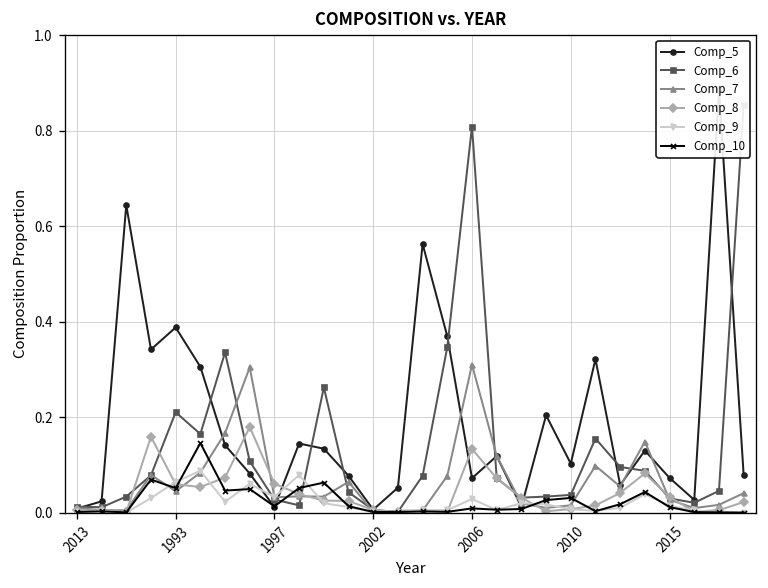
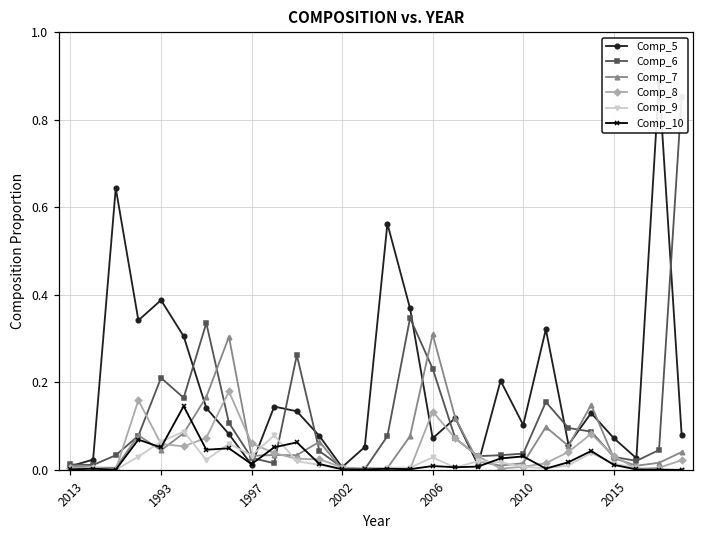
Comp_6, 2006: 0.81 -> 0.23
